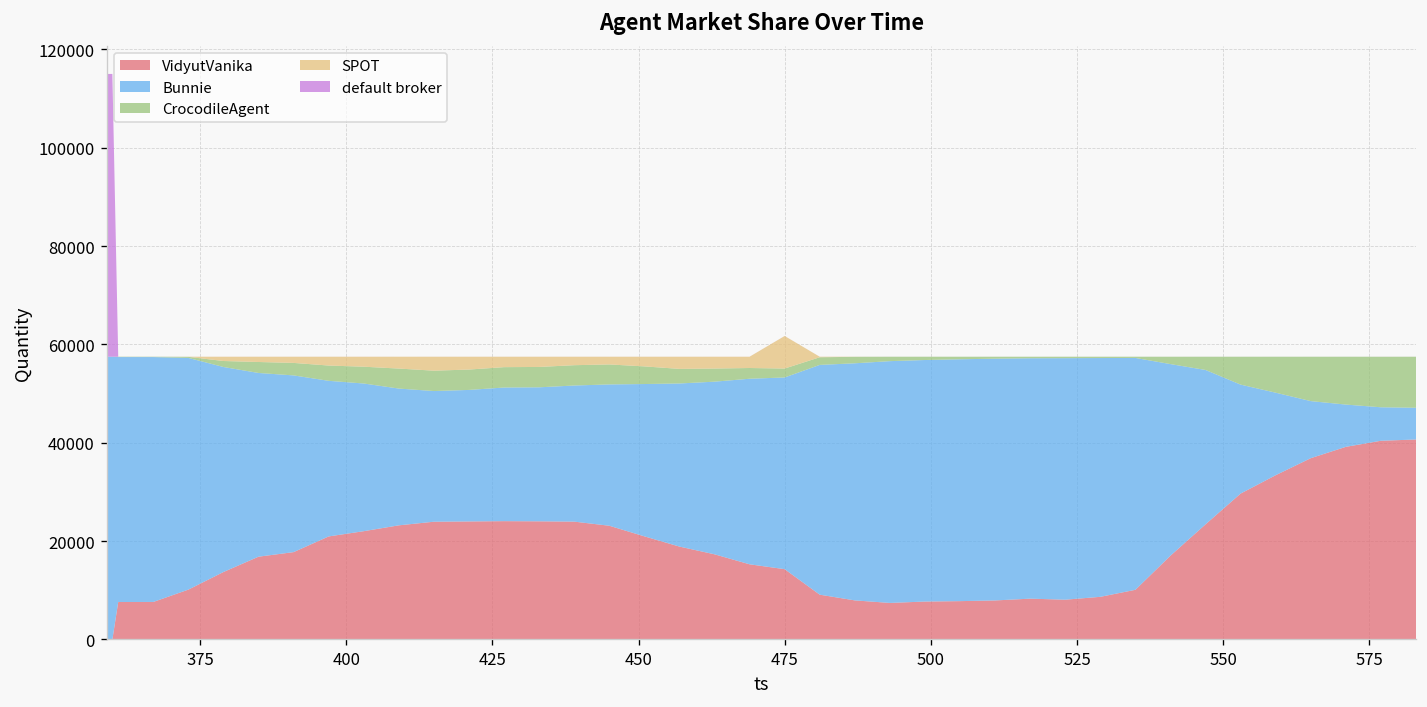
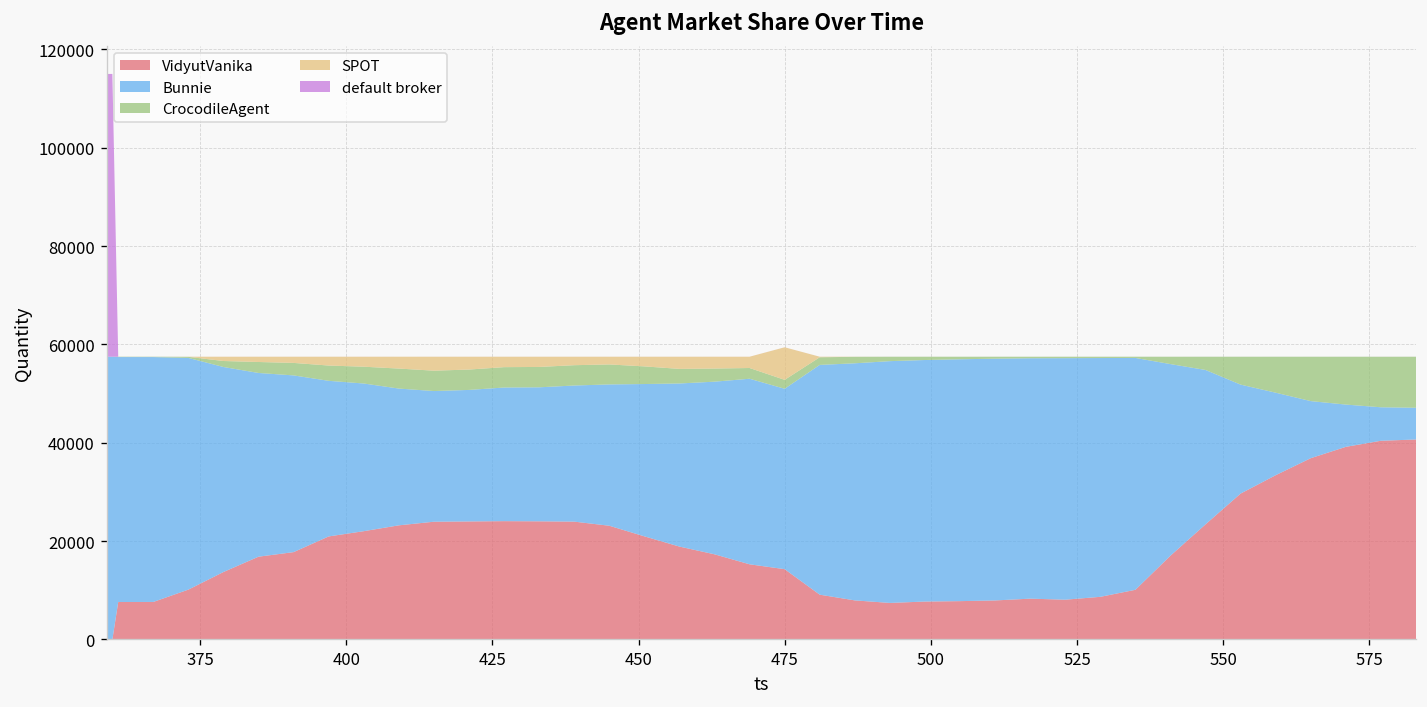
Bunnie, 475: 39000 -> 37000
